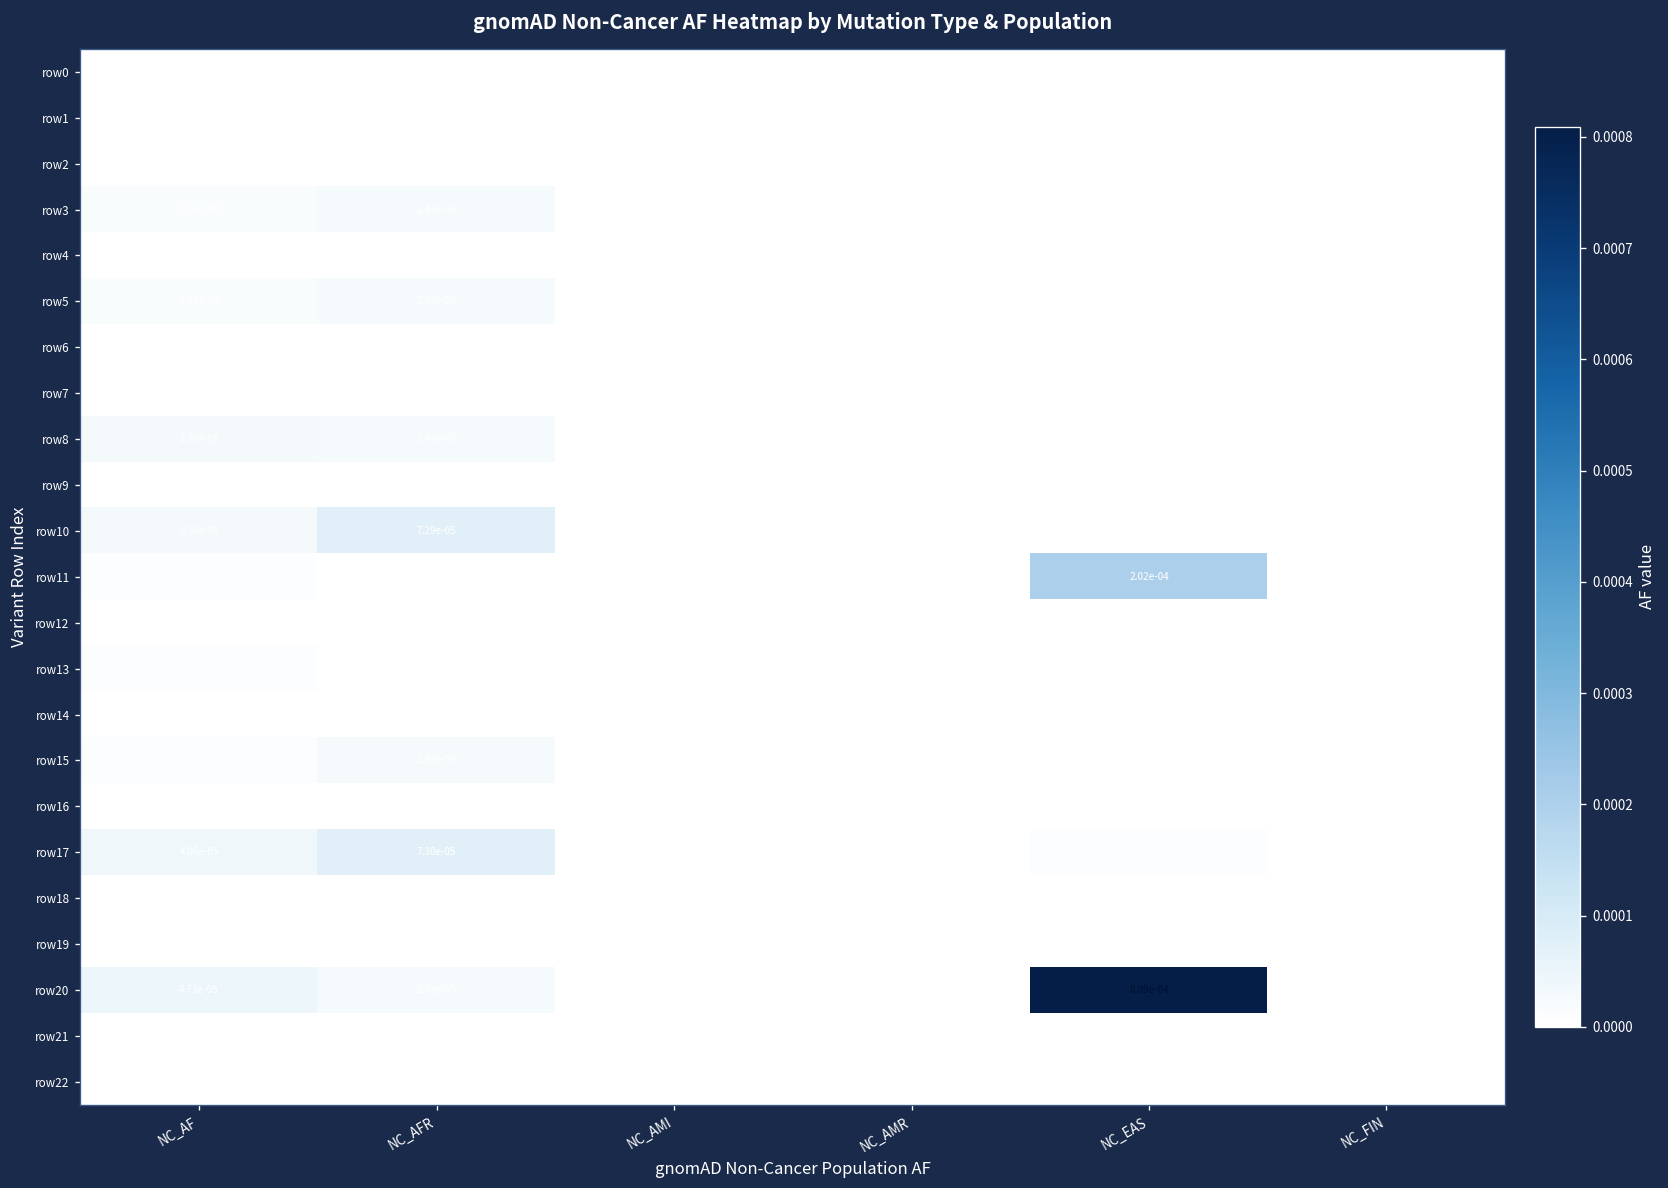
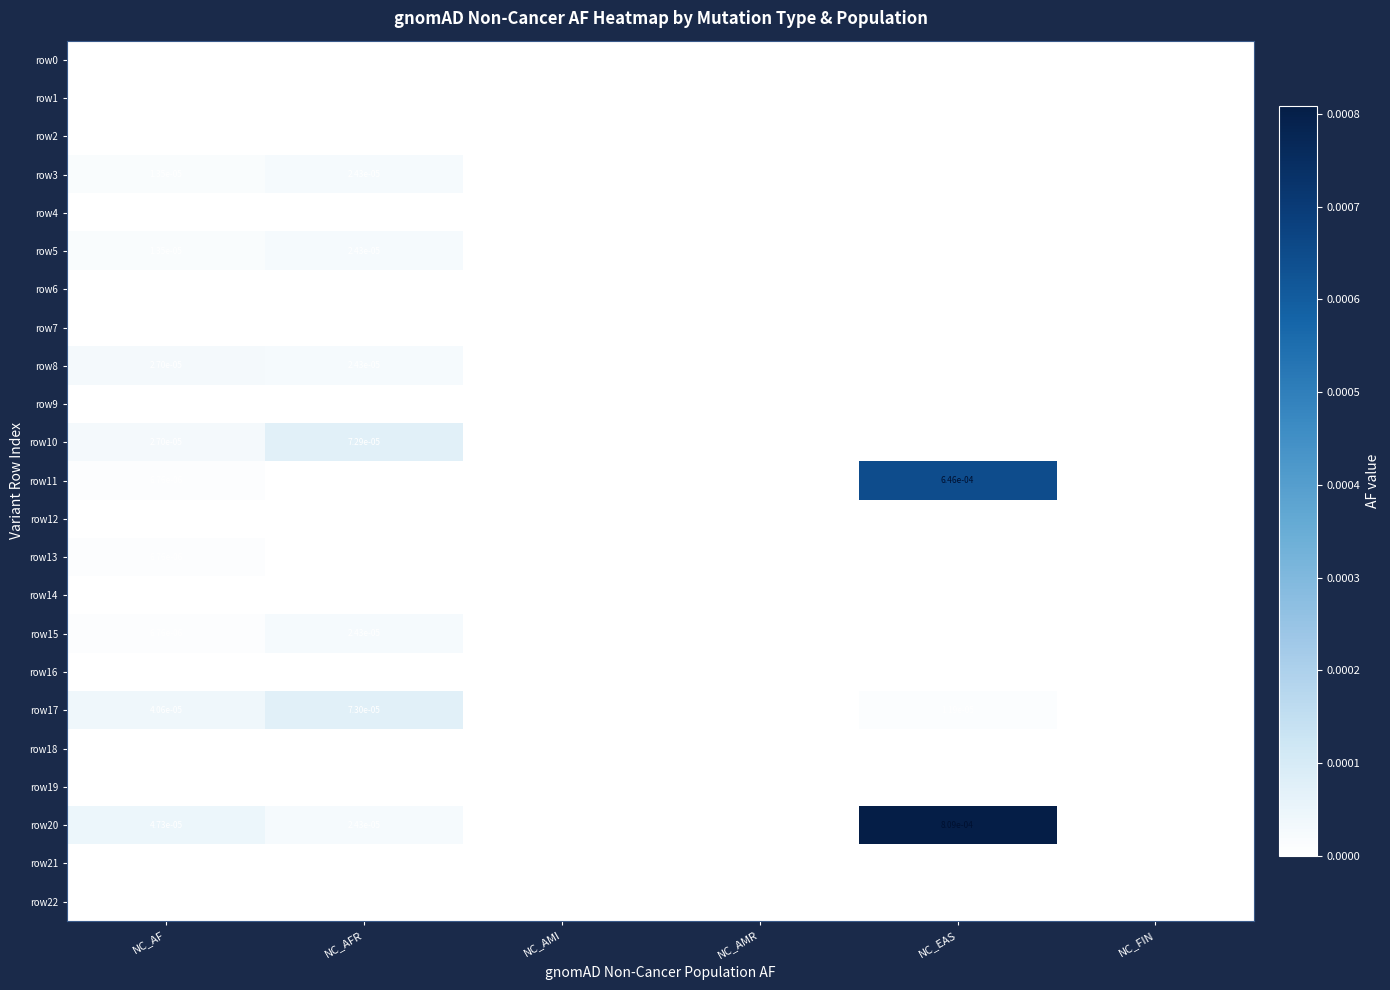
row11, NC_EAS: 2.02e-04 -> 6.46e-04
